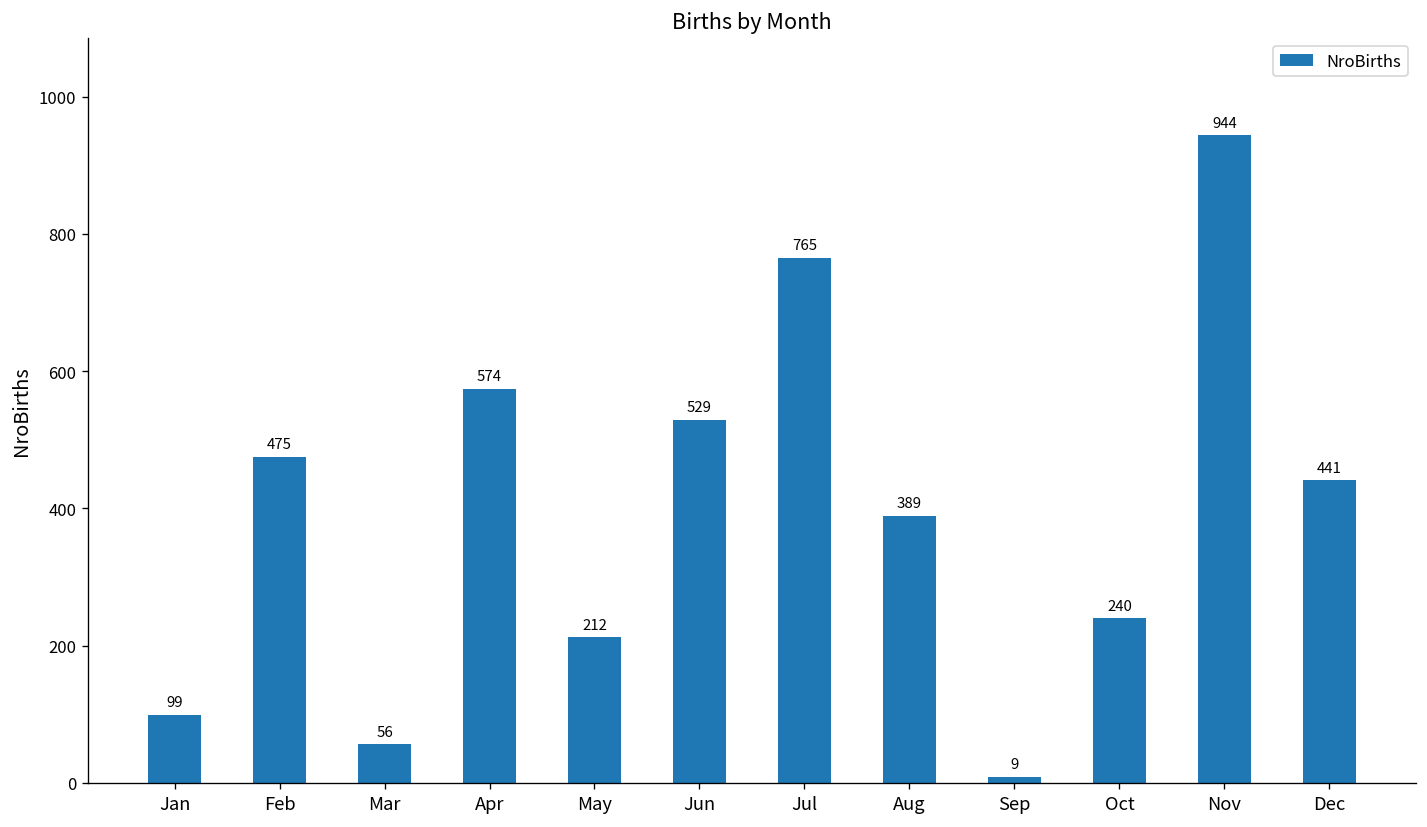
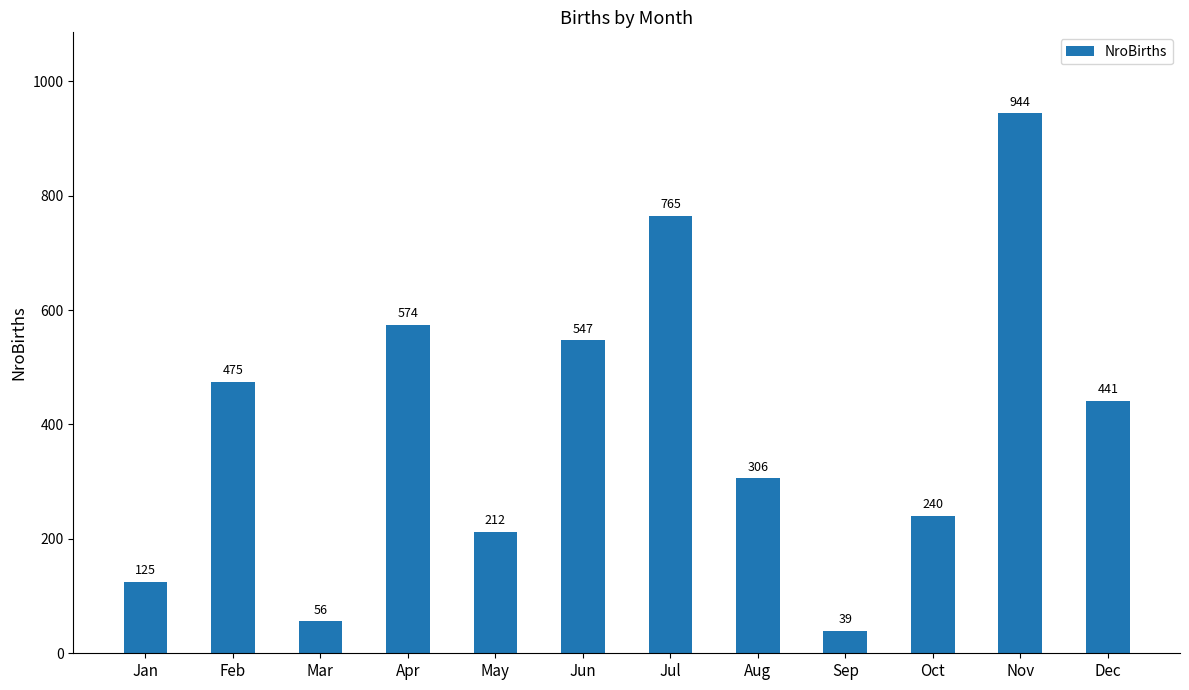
Jan: 99 -> 125
Jun: 529 -> 547
Aug: 389 -> 306
Sep: 9 -> 39
